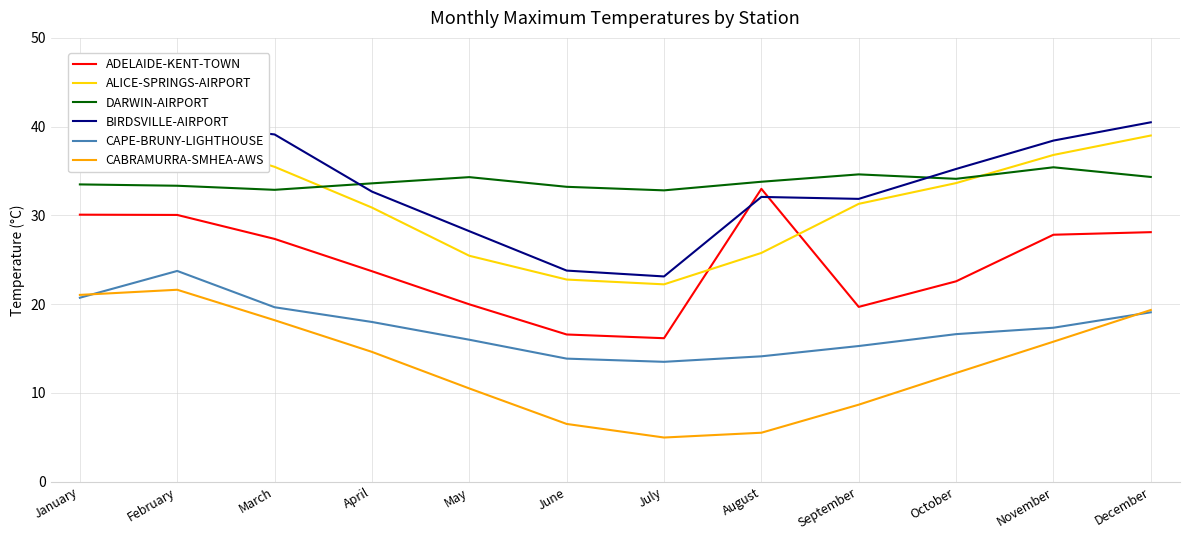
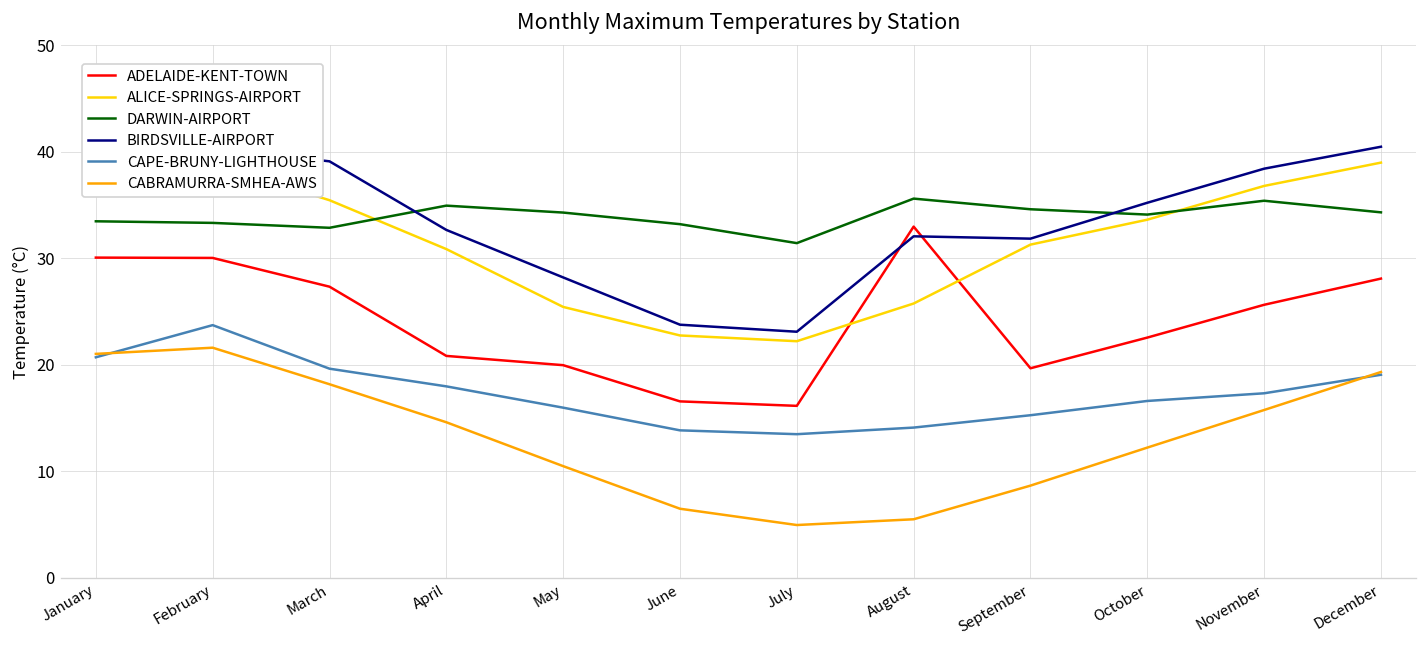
ADELAIDE-KENT-TOWN, April: 24 -> 21
DARWIN-AIRPORT, April: 34 -> 35
DARWIN-AIRPORT, July: 33 -> 31
DARWIN-AIRPORT, August: 34 -> 36
ADELAIDE-KENT-TOWN, November: 28 -> 26
